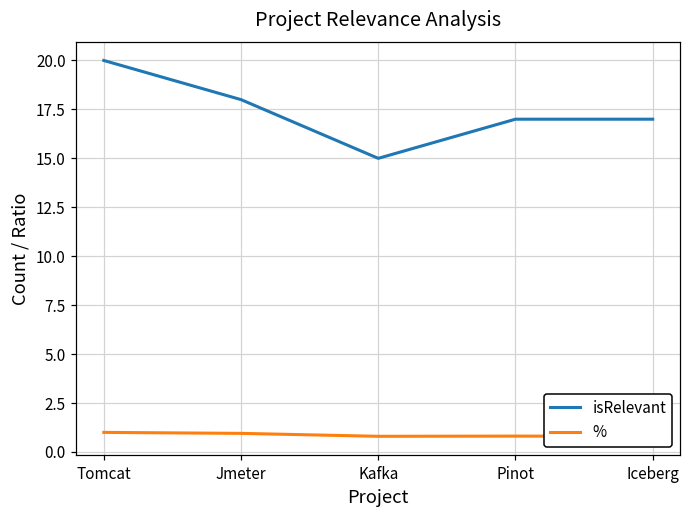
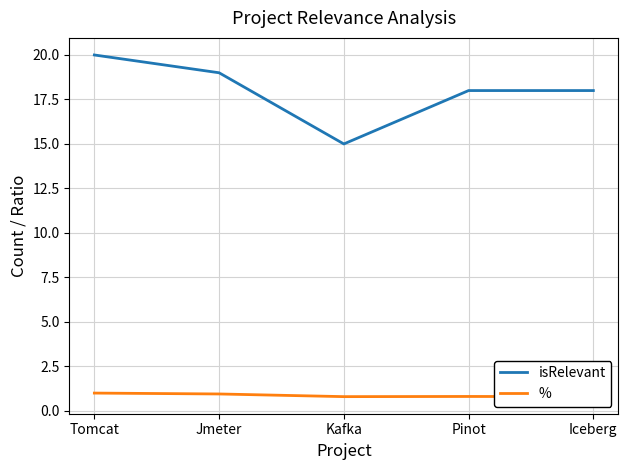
isRelevant, Jmeter: 18 -> 19
isRelevant, Pinot: 17 -> 18
isRelevant, Iceberg: 17 -> 18
